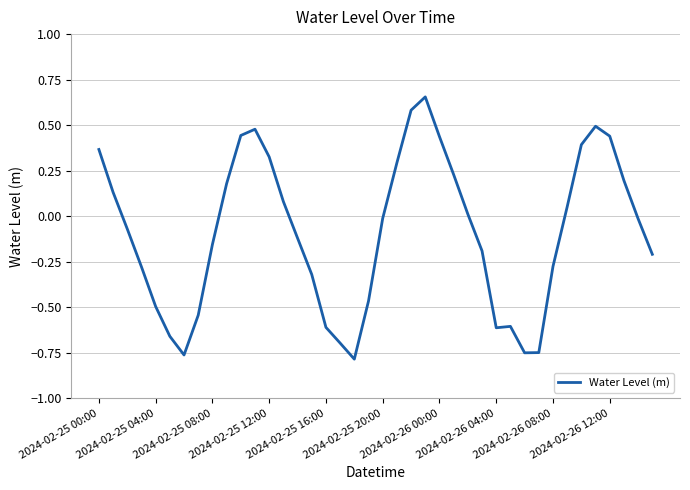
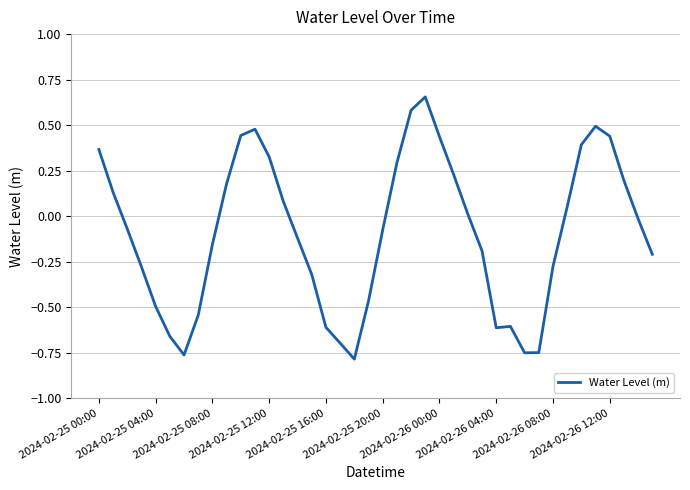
2024-02-25 20:00: -0.01 -> -0.08
